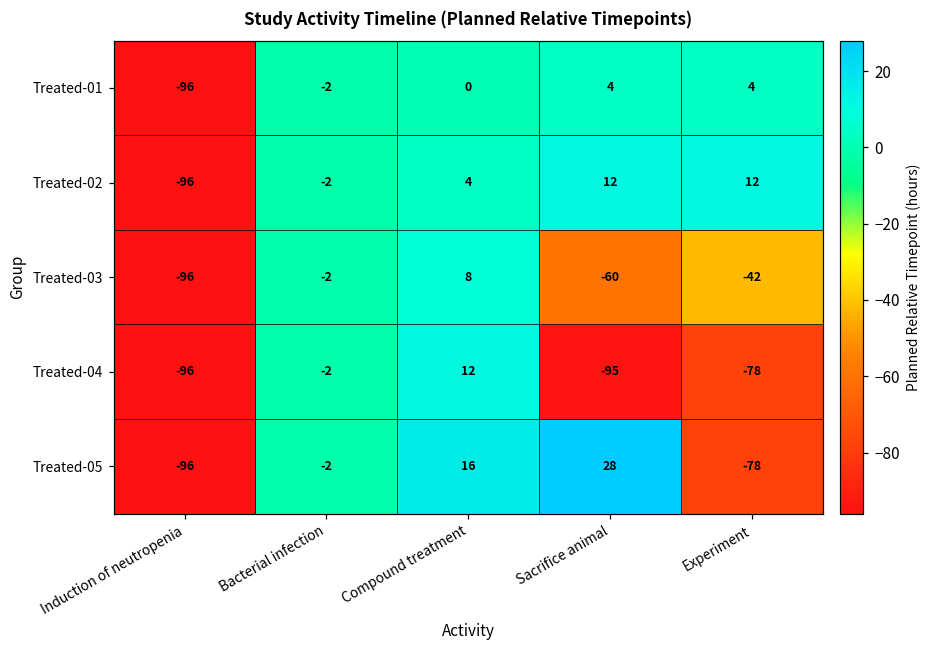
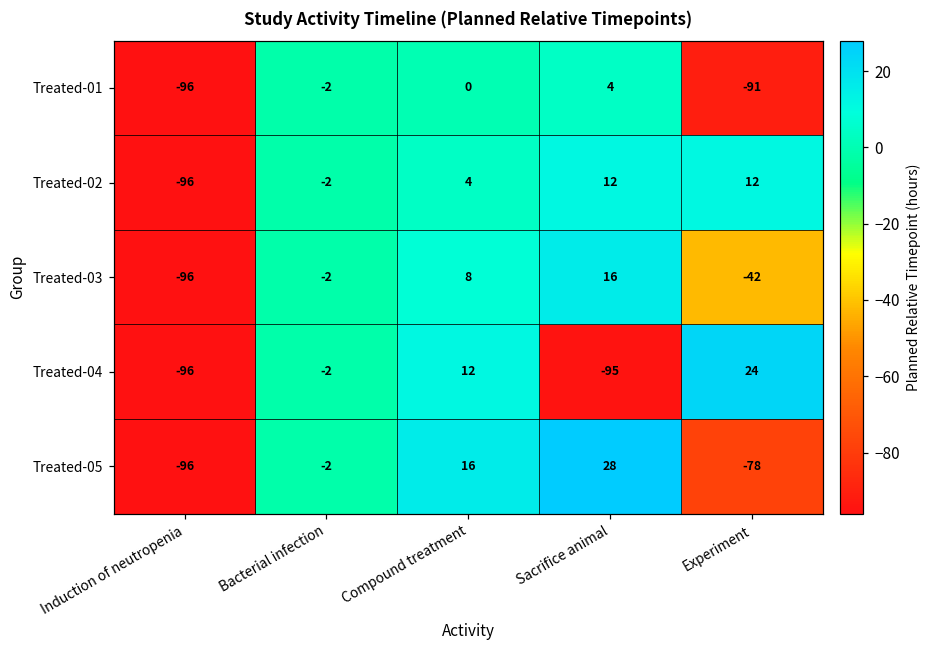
Treated-01, Experiment: 4 -> -91
Treated-03, Sacrifice animal: -60 -> 16
Treated-04, Experiment: -78 -> 24
